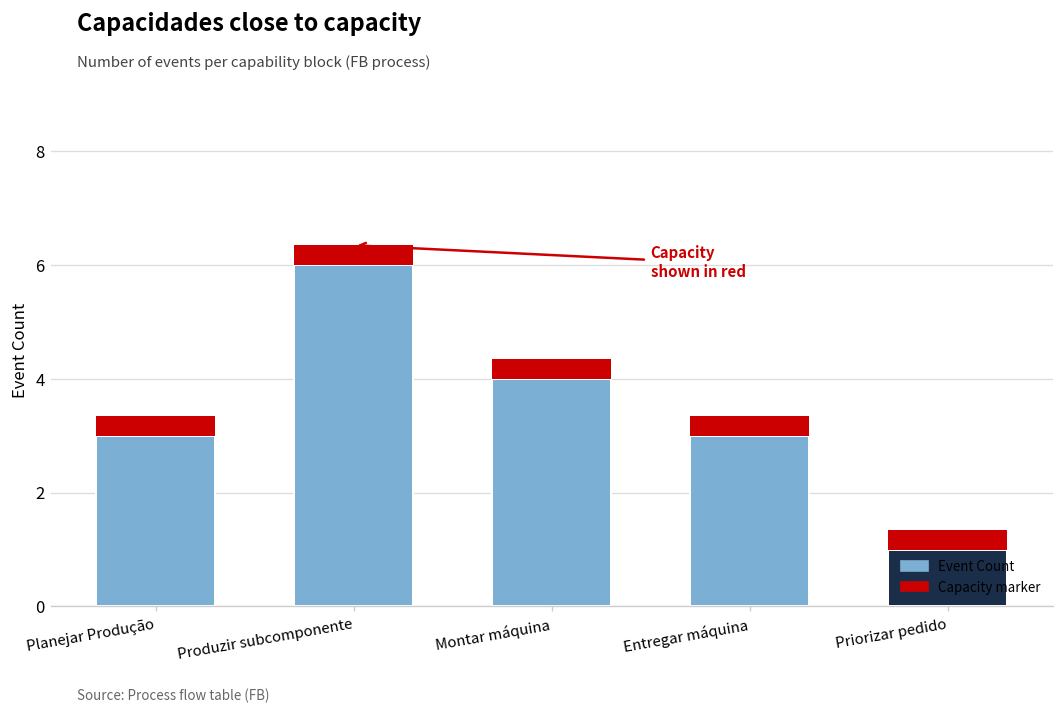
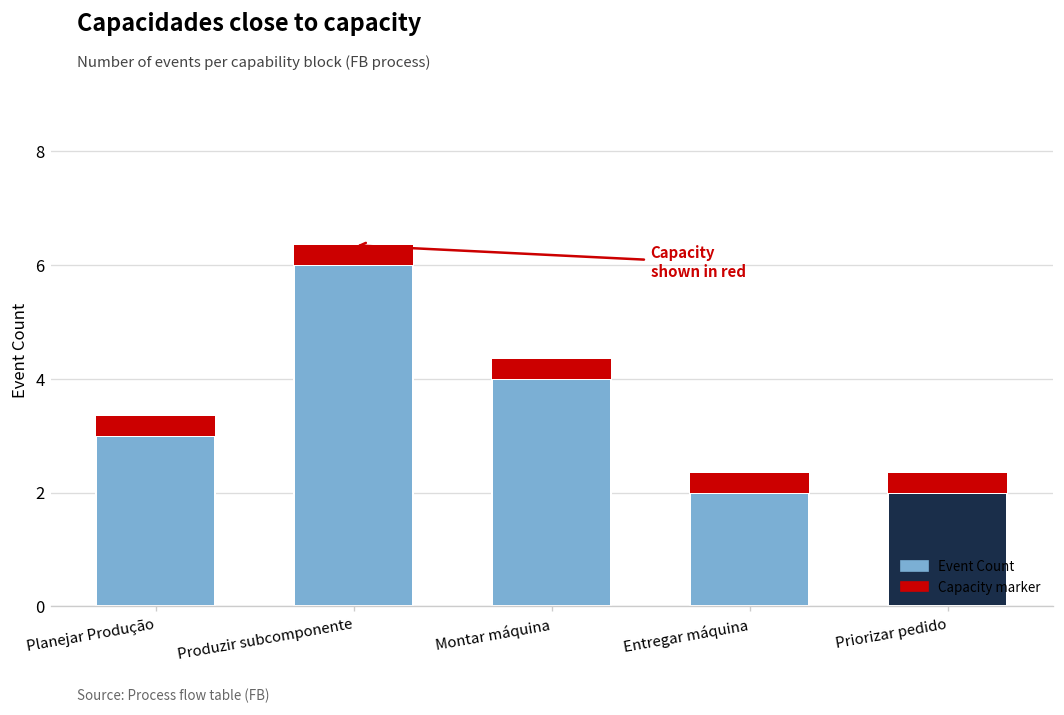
Event Count, Entregar máquina: 3 -> 2
Event Count, Priorizar pedido: 1 -> 2
